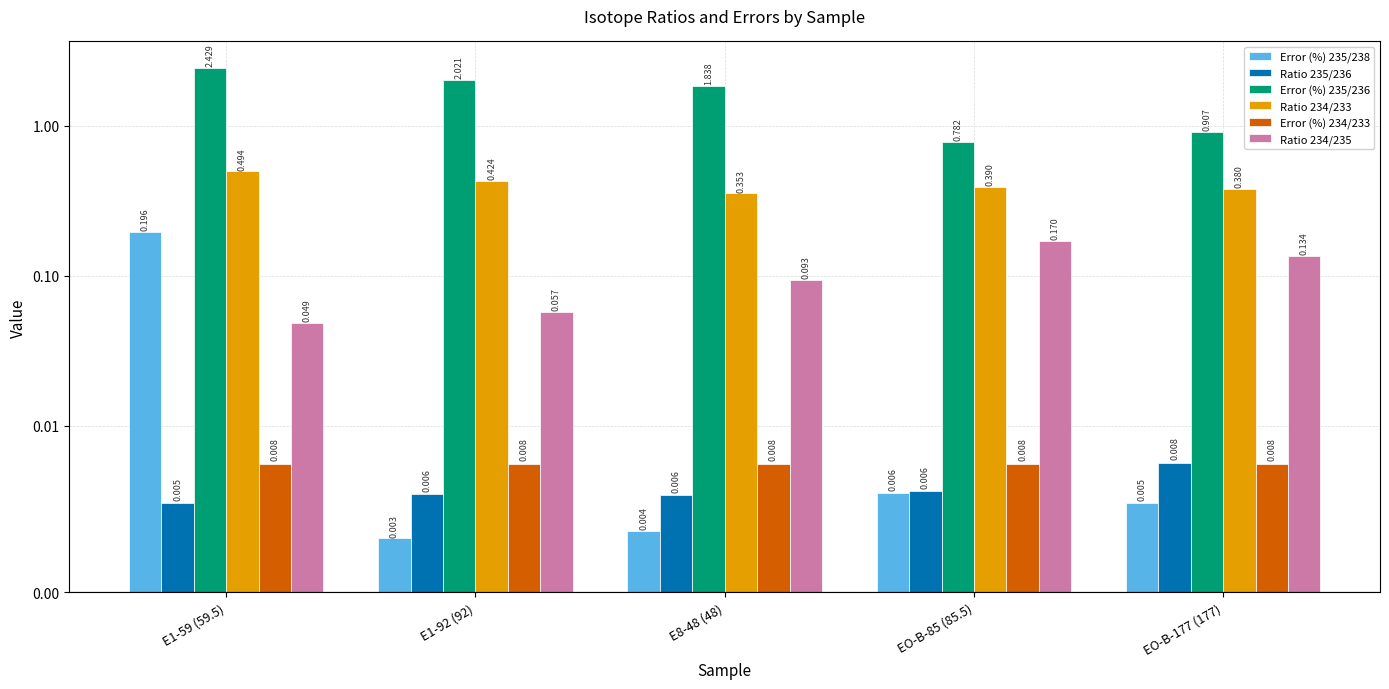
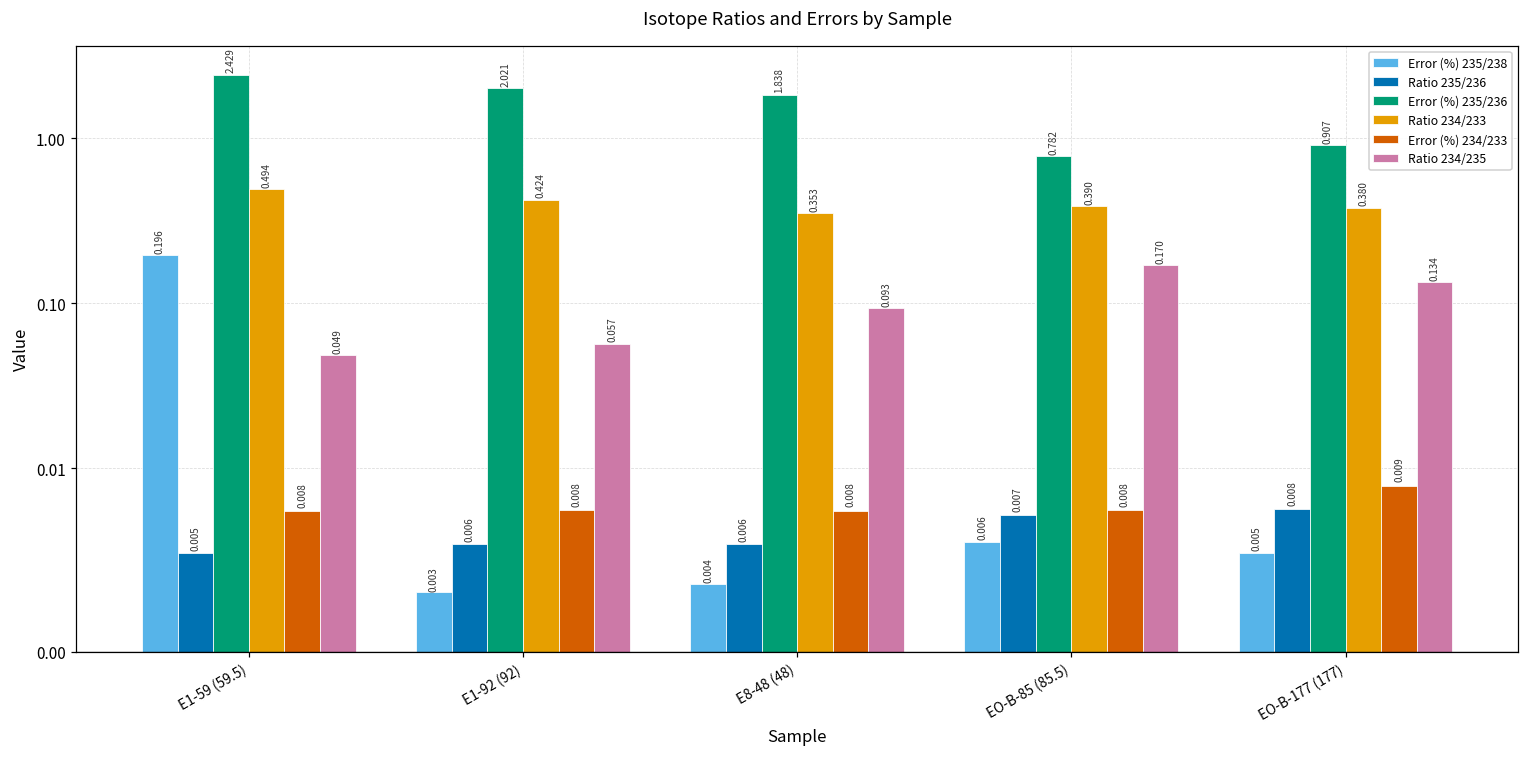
Ratio 235/236, EO-B-85 (85.5): 0.006 -> 0.007
Error (%) 234/233, EO-B-177 (177): 0.008 -> 0.009
